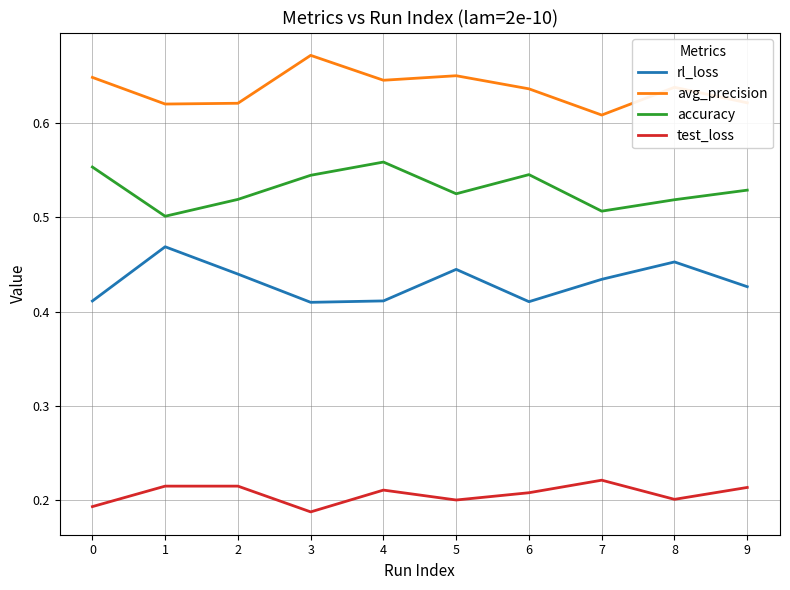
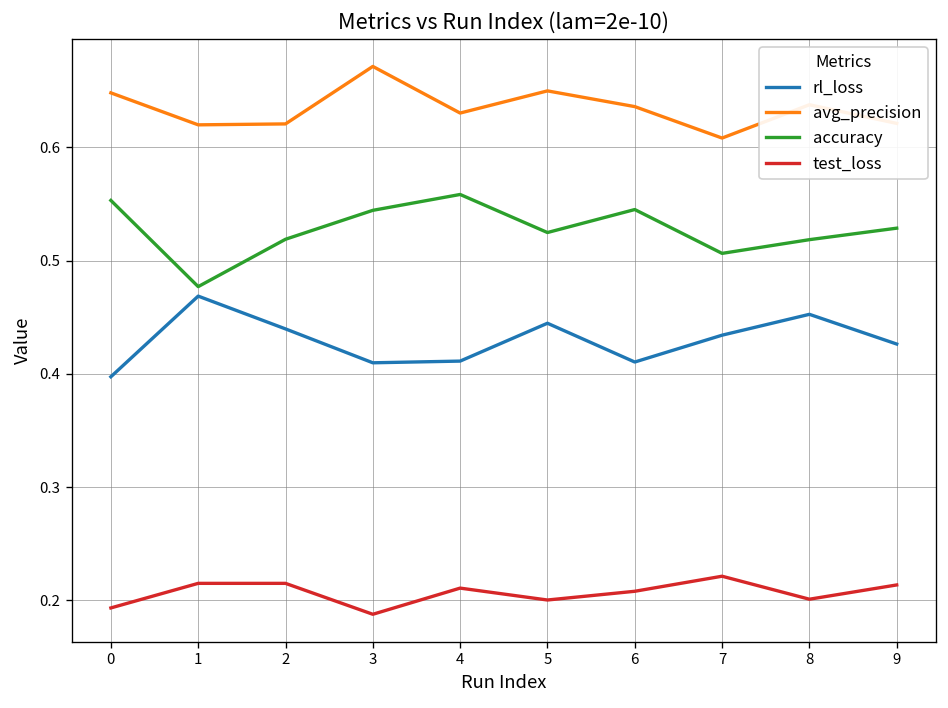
rl_loss, 0: 0.41 -> 0.40
accuracy, 1: 0.50 -> 0.48
avg_precision, 4: 0.65 -> 0.63
